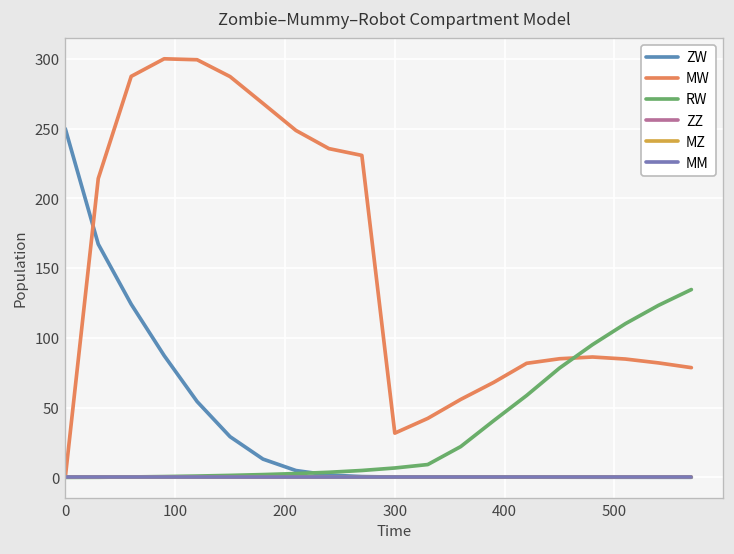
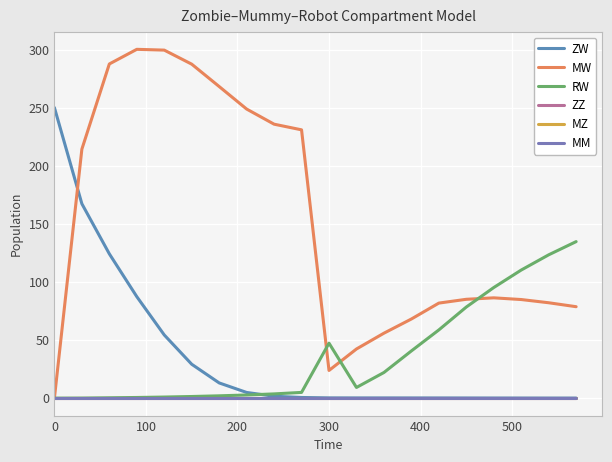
MW, 300: 32 -> 24
RW, 300: 7 -> 47
